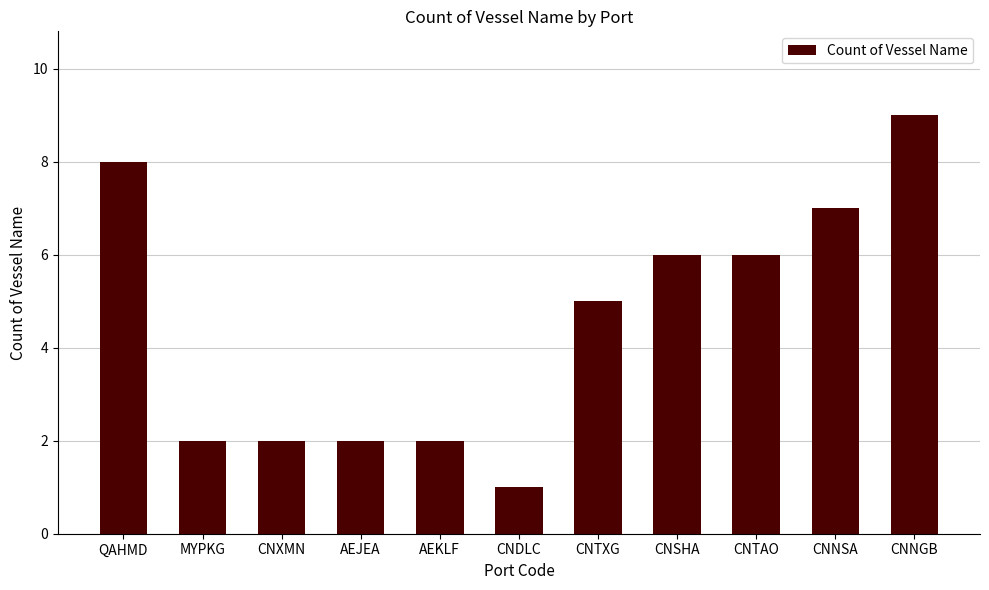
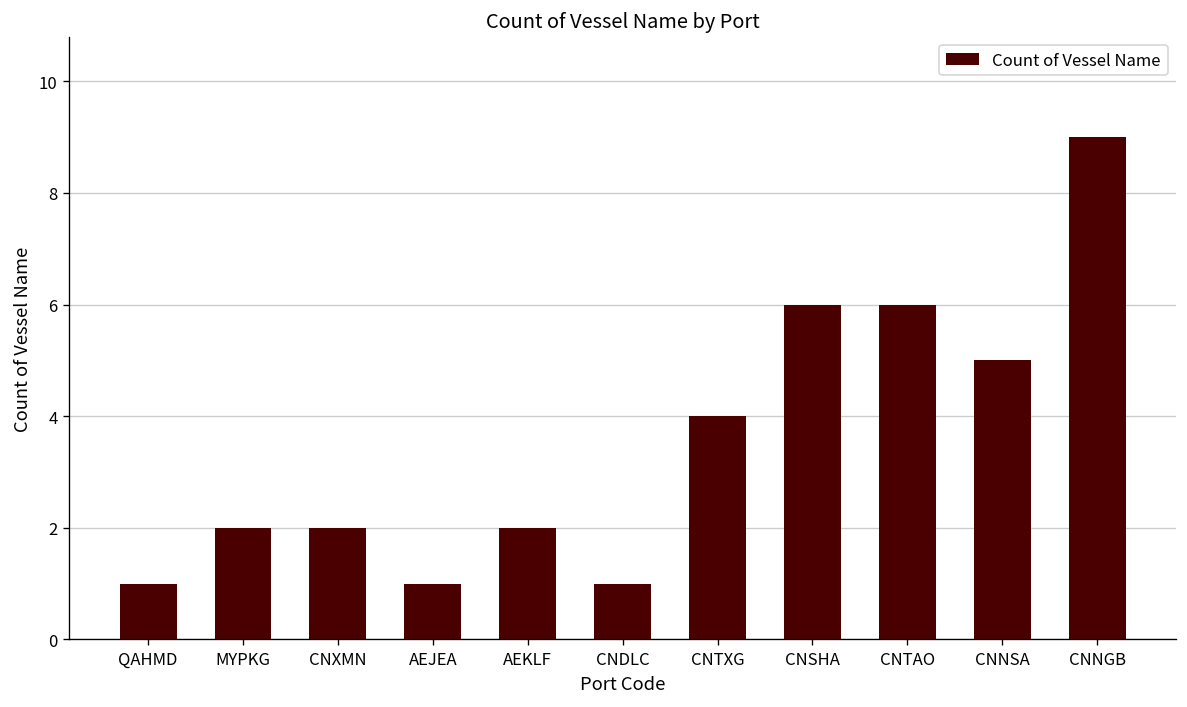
QAHMD: 8 -> 1
AEJEA: 2 -> 1
CNTXG: 5 -> 4
CNNSA: 7 -> 5
